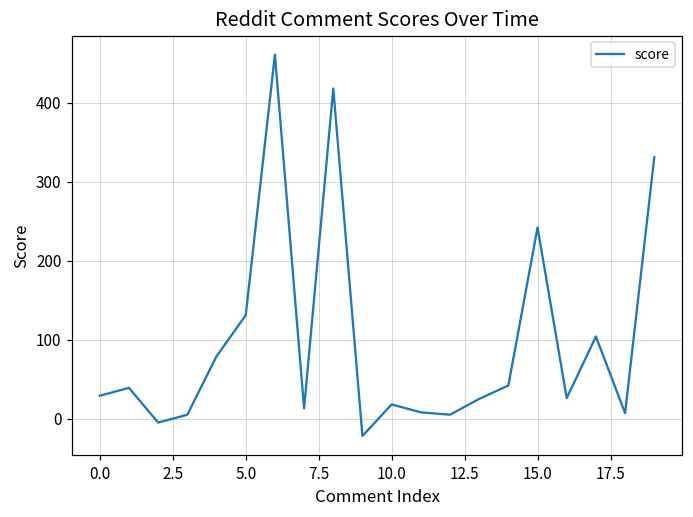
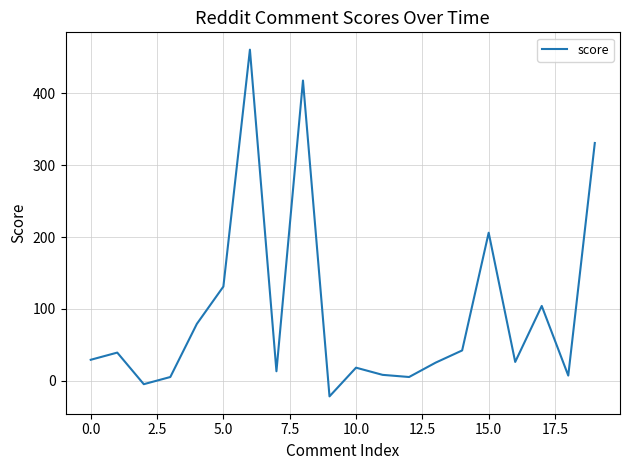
15.0: 240 -> 210
